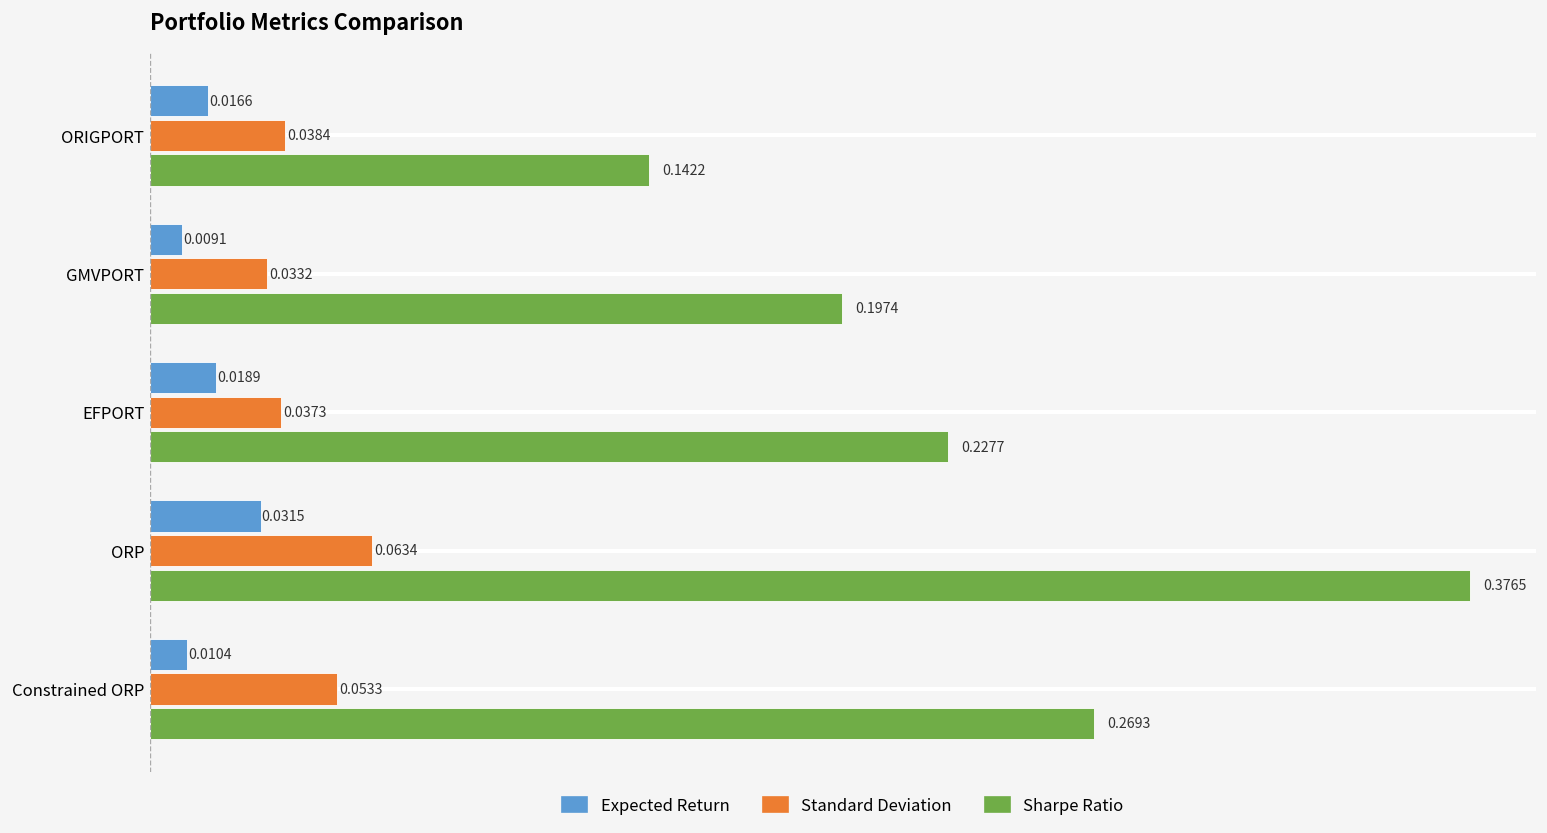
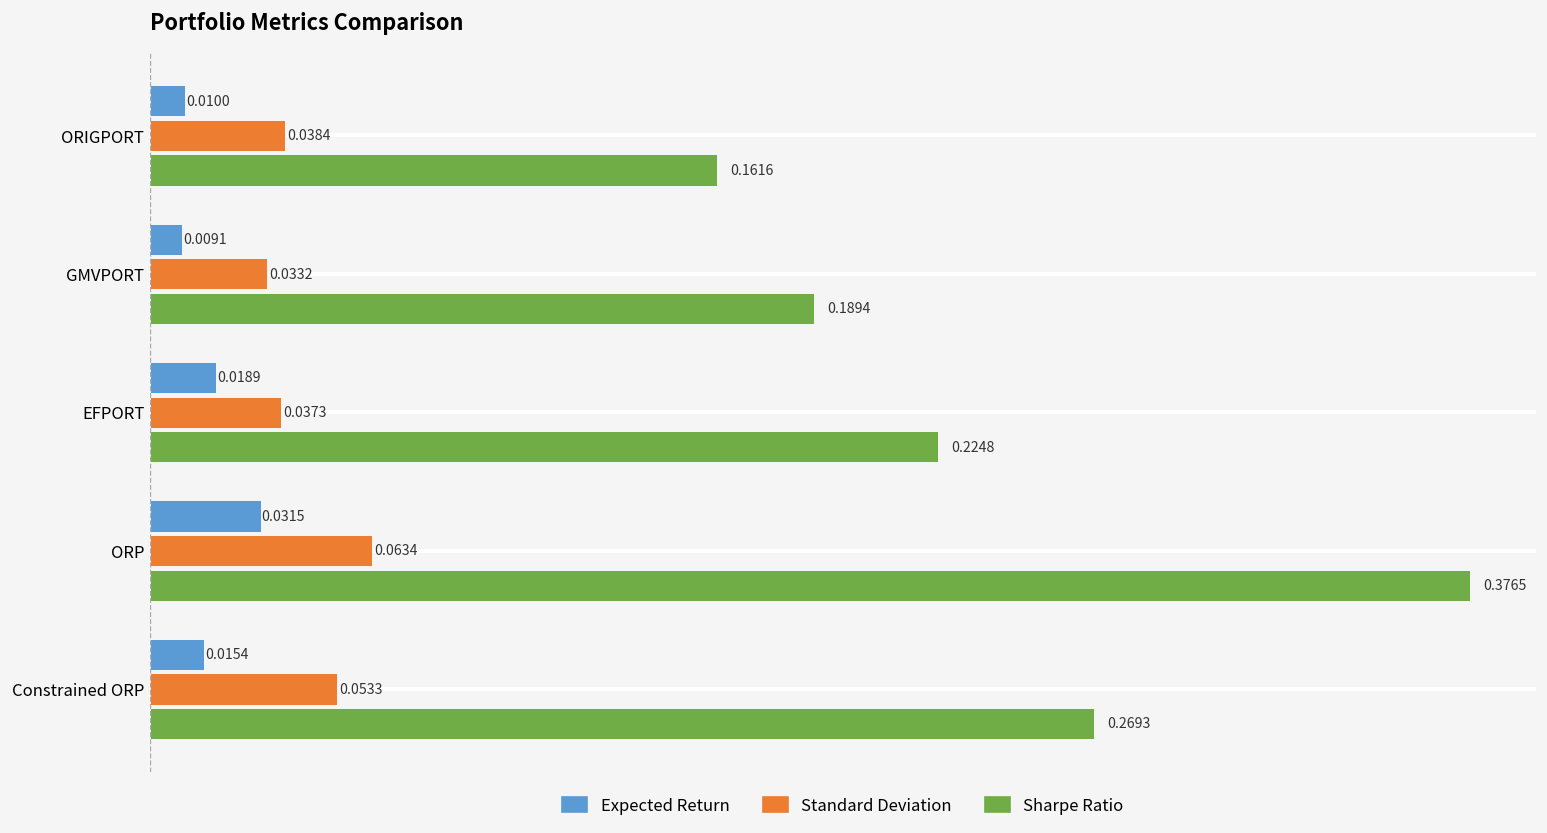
Expected Return, ORIGPORT: 0.0166 -> 0.0100
Sharpe Ratio, ORIGPORT: 0.1422 -> 0.1616
Sharpe Ratio, GMVPORT: 0.1974 -> 0.1894
Sharpe Ratio, EFPORT: 0.2277 -> 0.2248
Expected Return, Constrained ORP: 0.0104 -> 0.0154
